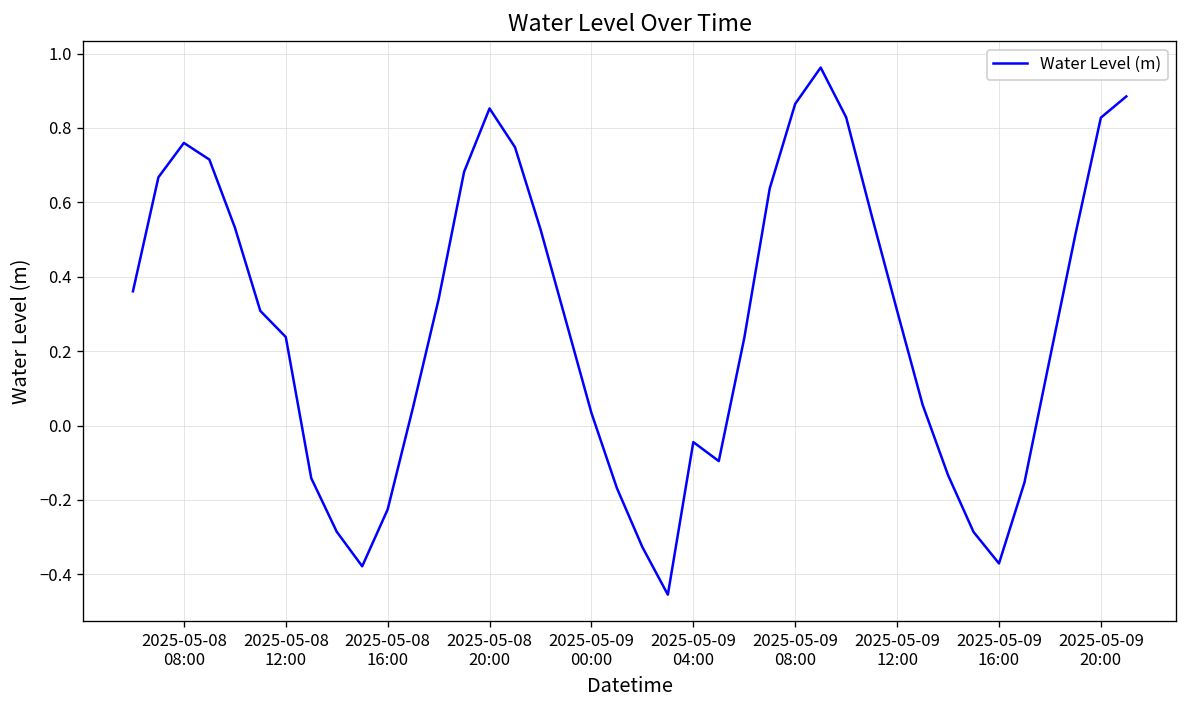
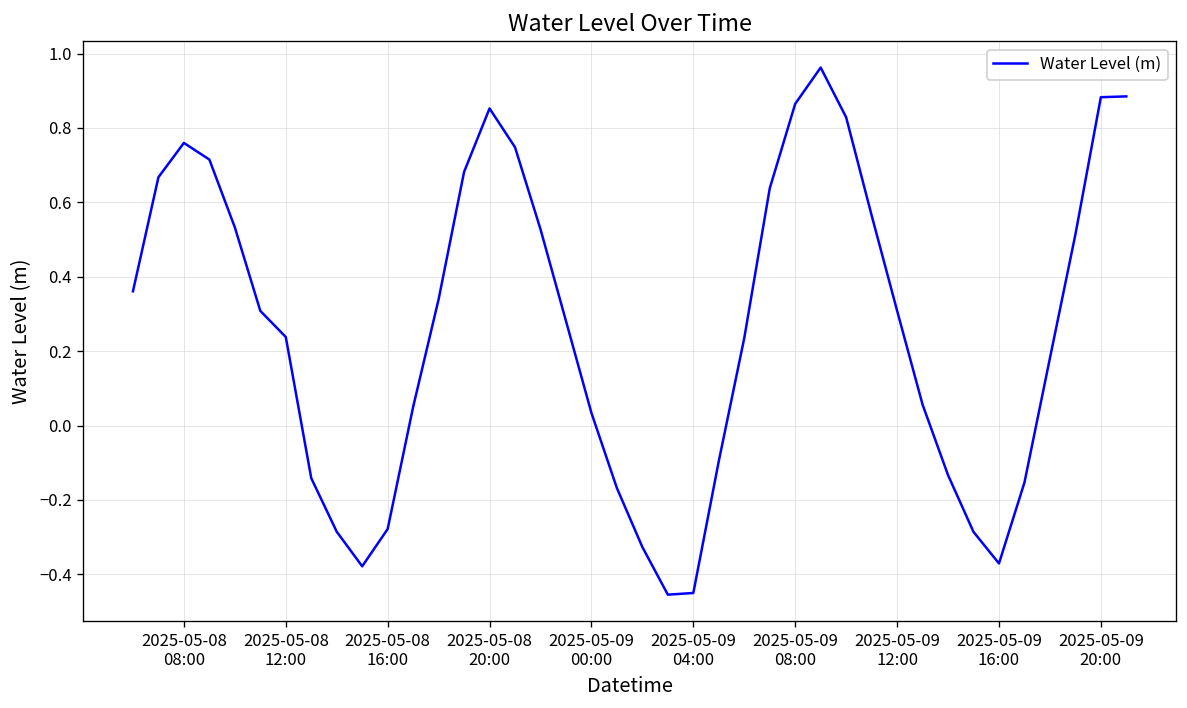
2025-05-08 16:00: -0.23 -> -0.28
2025-05-09 04:00: -0.04 -> -0.45
2025-05-09 20:00: 0.83 -> 0.88
